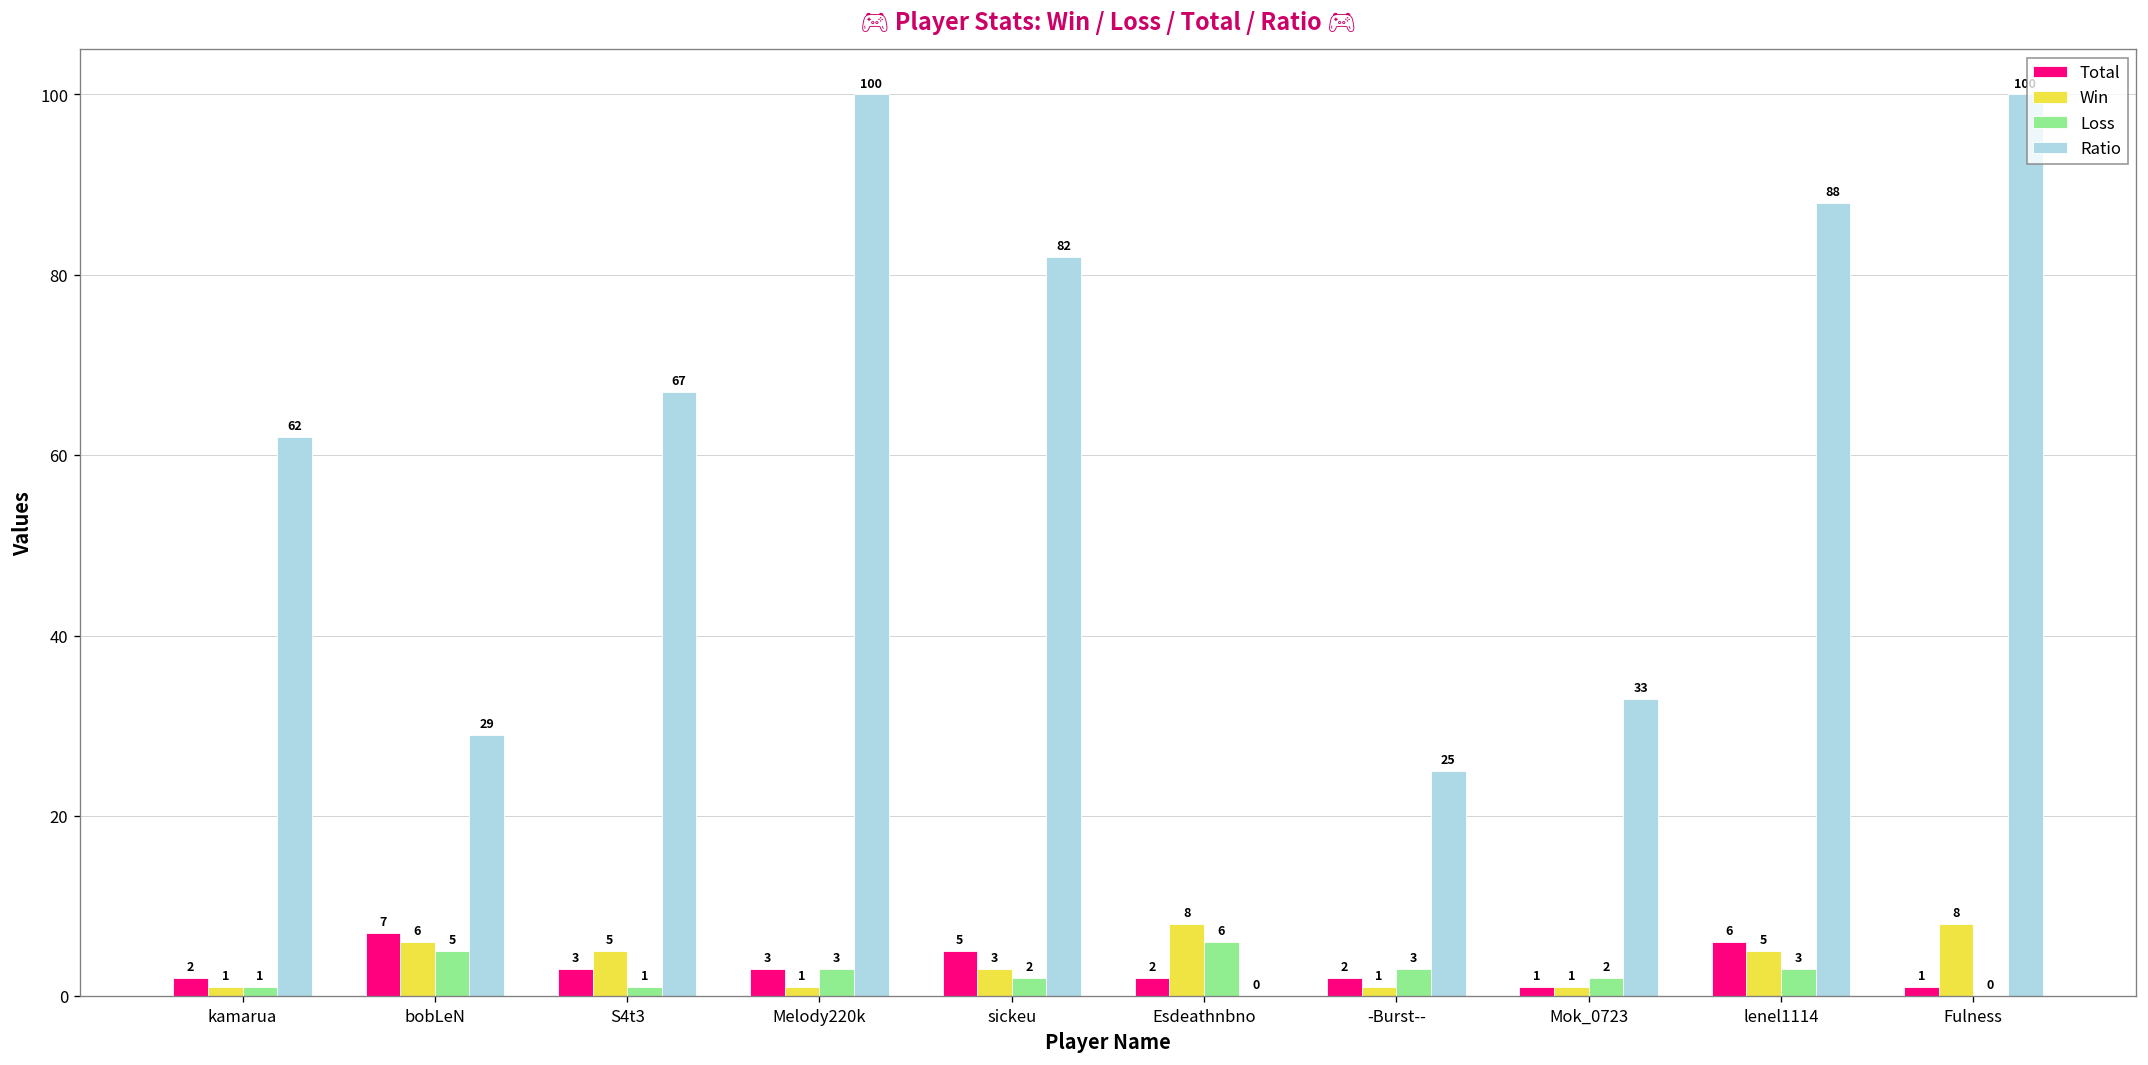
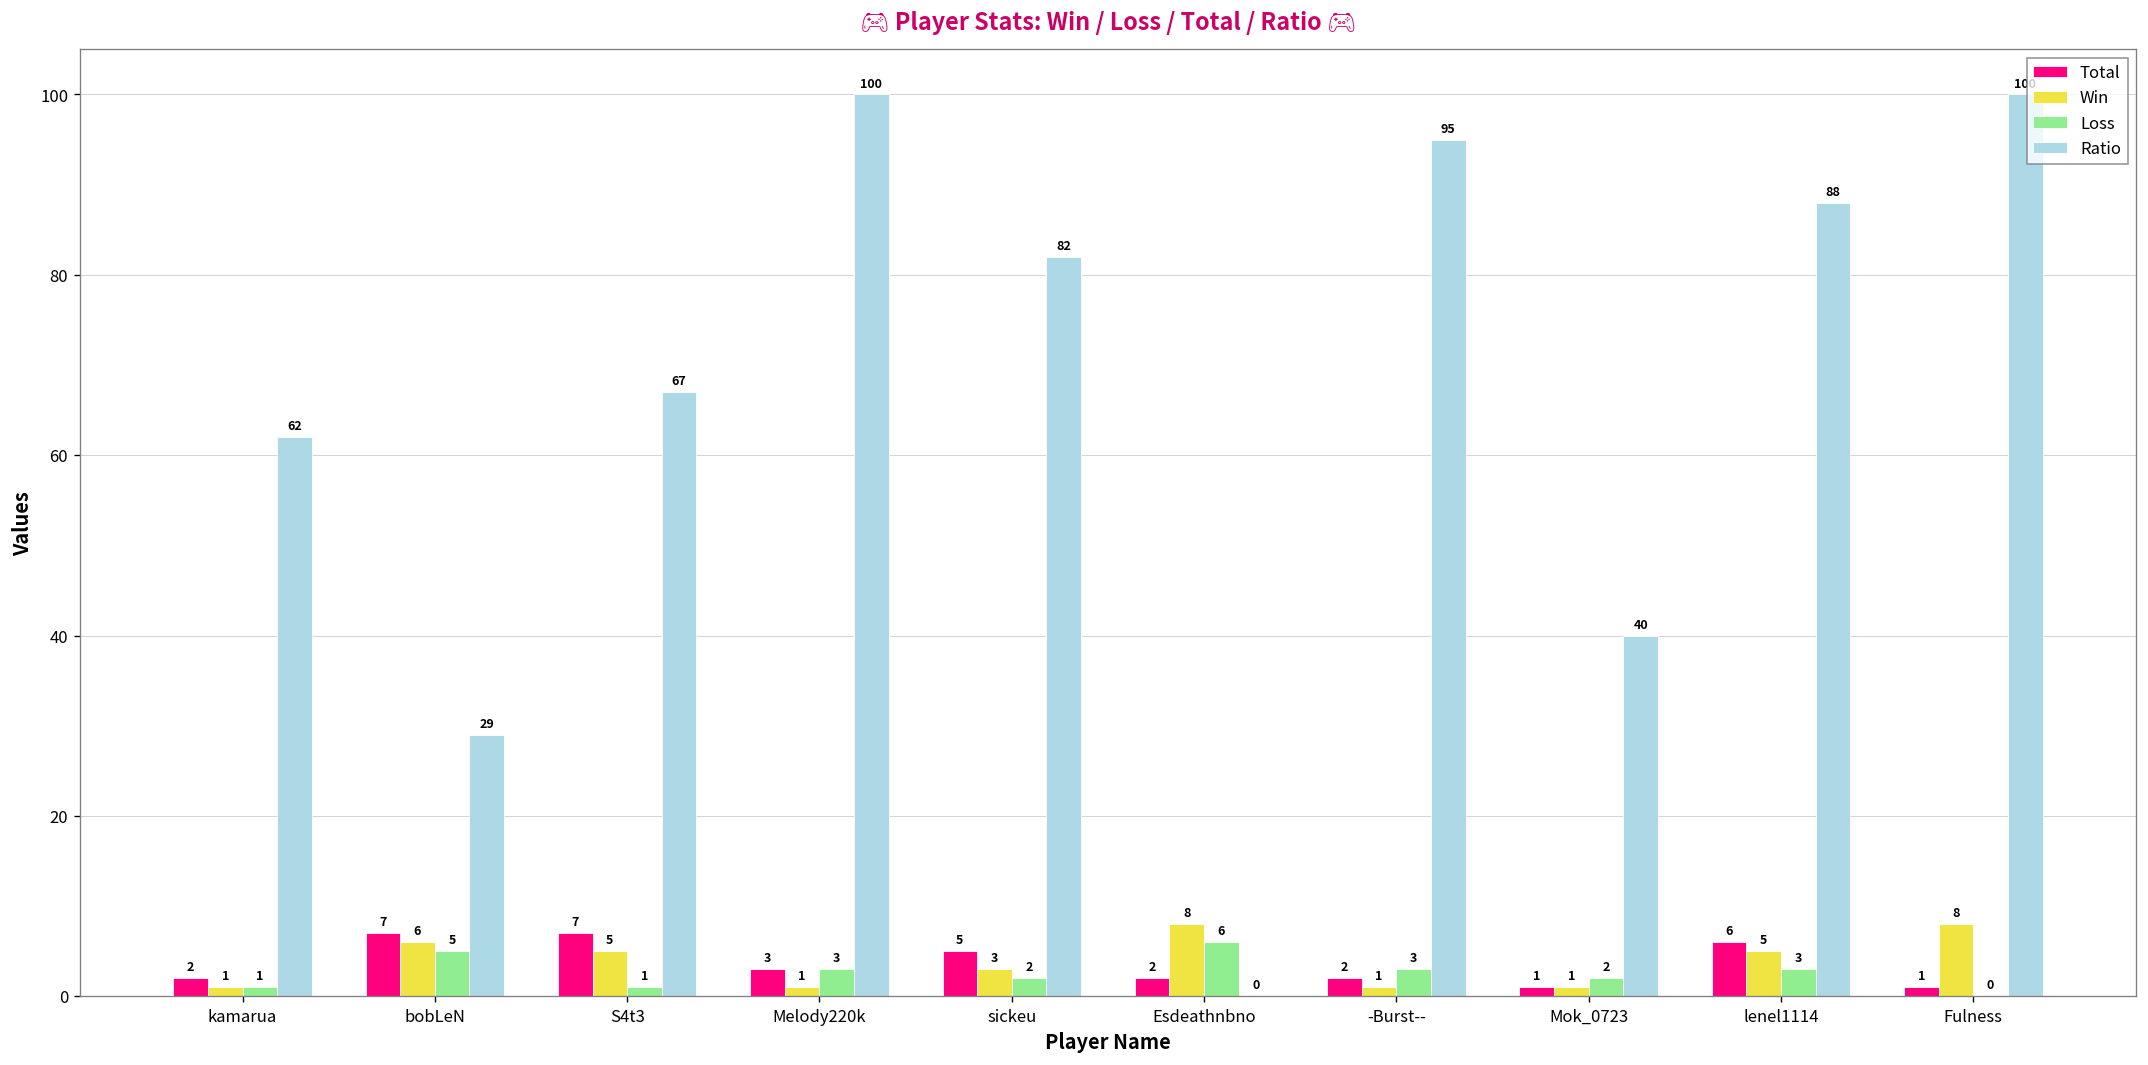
Total, S4t3: 3 -> 7
Ratio, -Burst--: 25 -> 95
Ratio, Mok_0723: 33 -> 40
